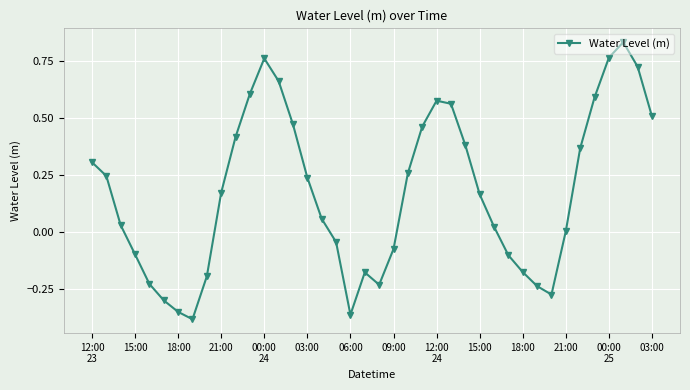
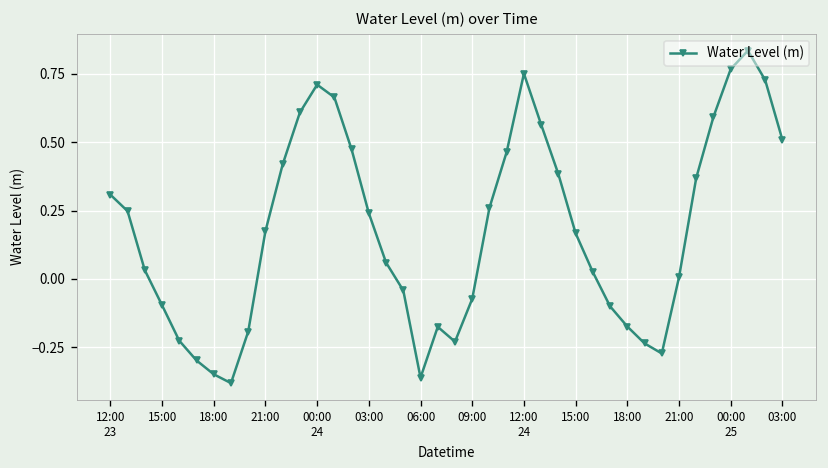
00:00 24: 0.76 -> 0.71
12:00 24: 0.58 -> 0.75
